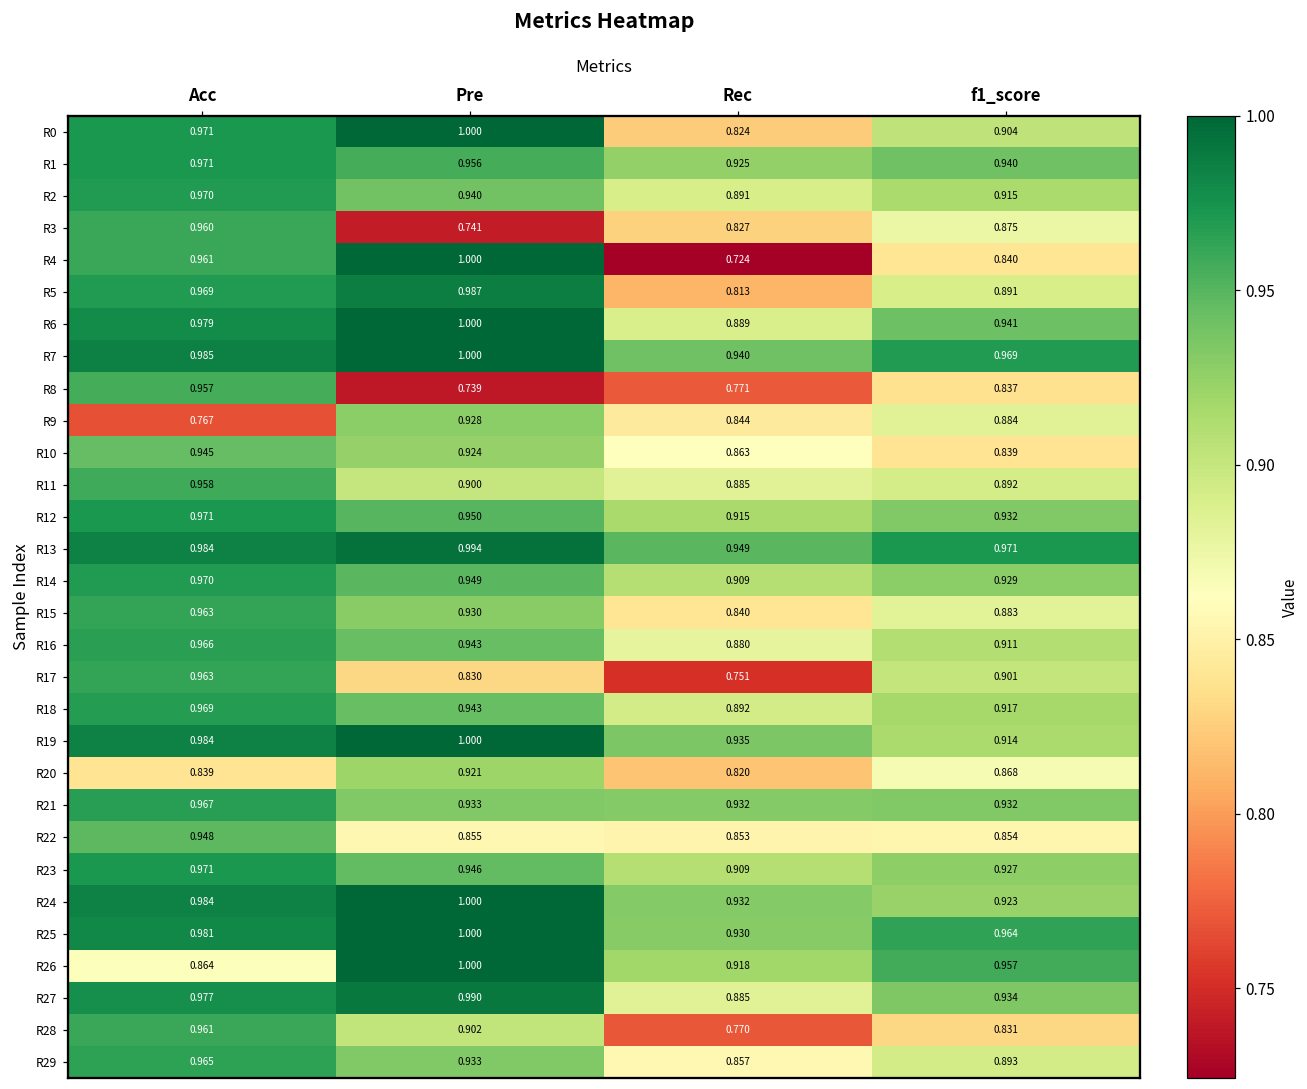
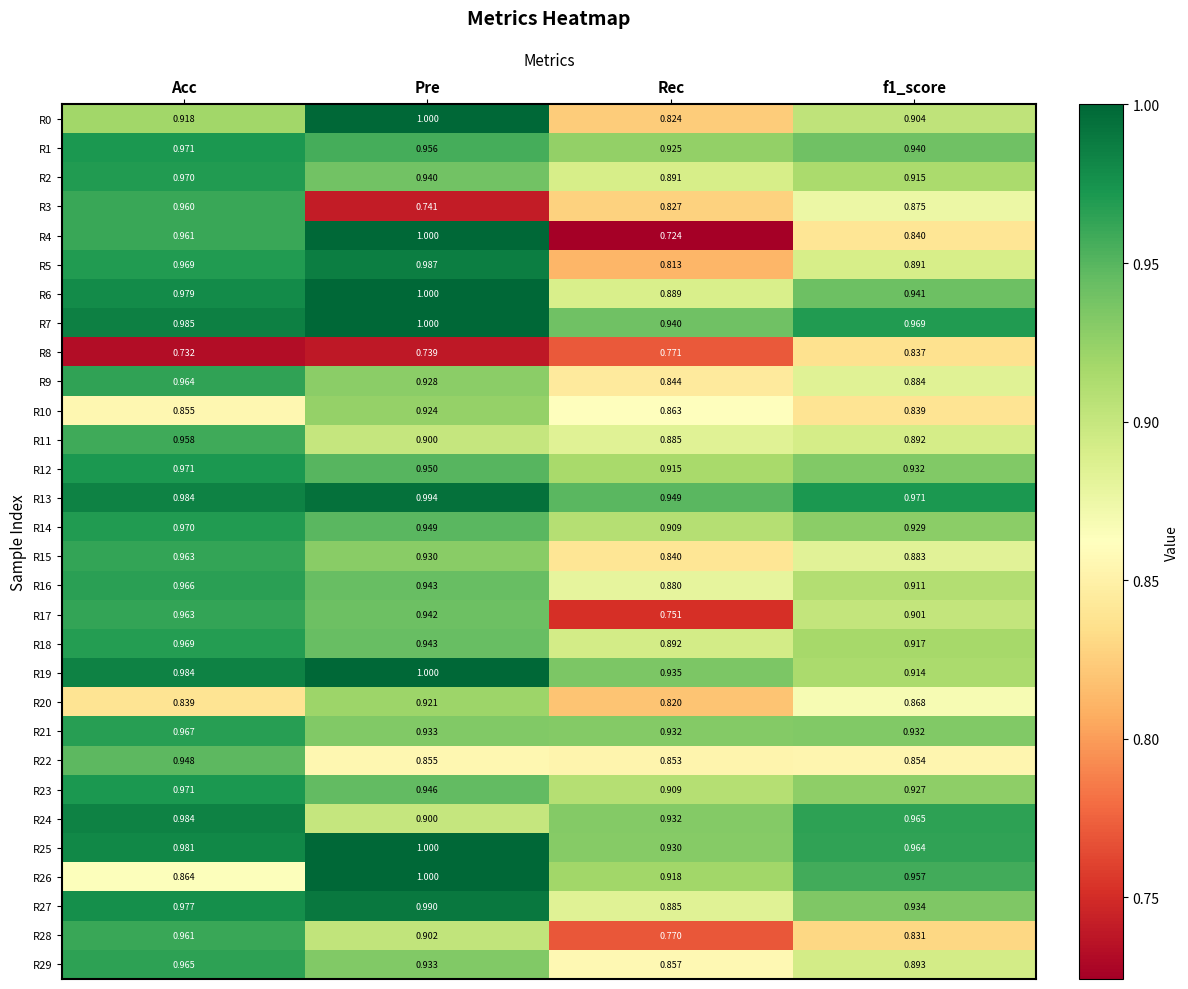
R0, Acc: 0.971 -> 0.918
R8, Acc: 0.957 -> 0.732
R9, Acc: 0.767 -> 0.964
R10, Acc: 0.945 -> 0.855
R17, Pre: 0.830 -> 0.942
R24, Pre: 1.000 -> 0.900
R24, f1_score: 0.923 -> 0.965
